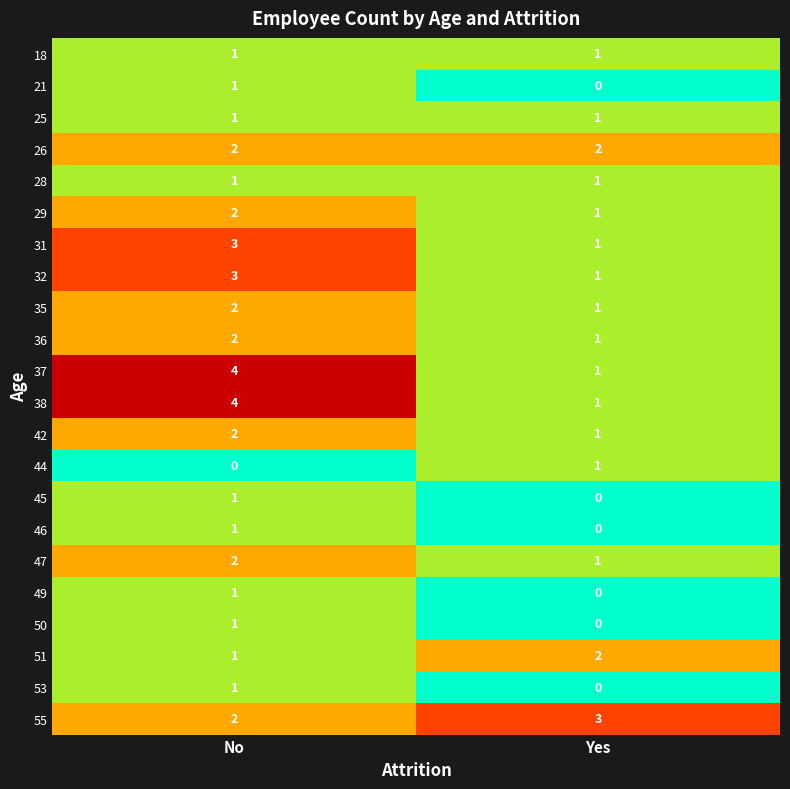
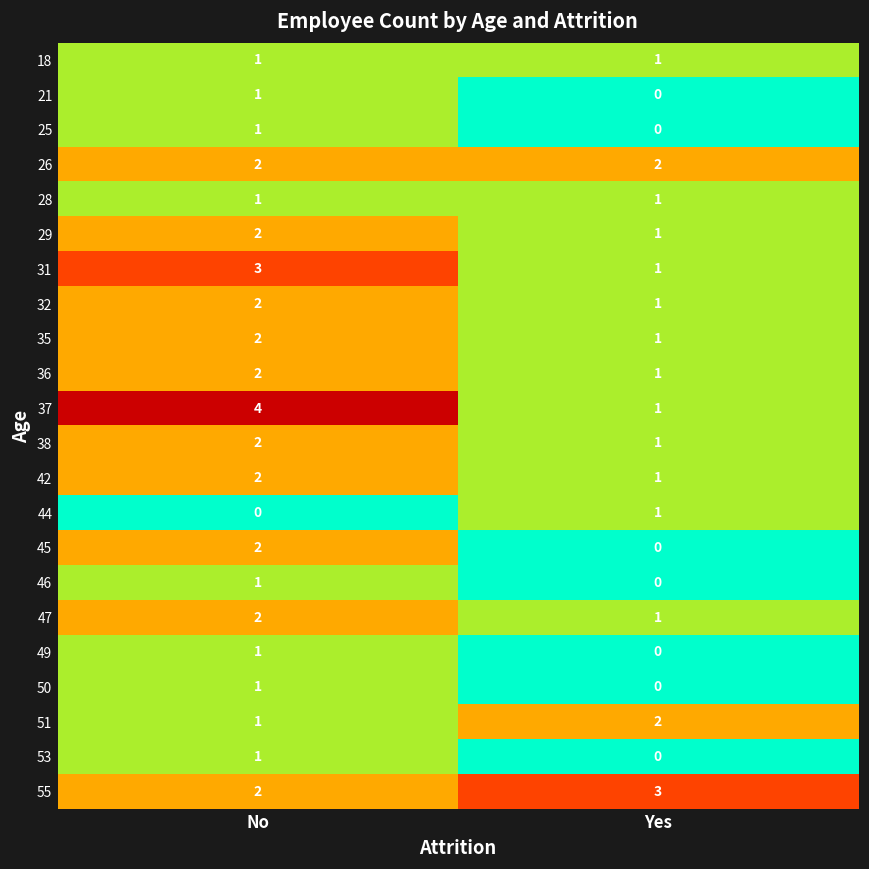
25, Yes: 1 -> 0
32, No: 3 -> 2
38, No: 4 -> 2
45, No: 1 -> 2
